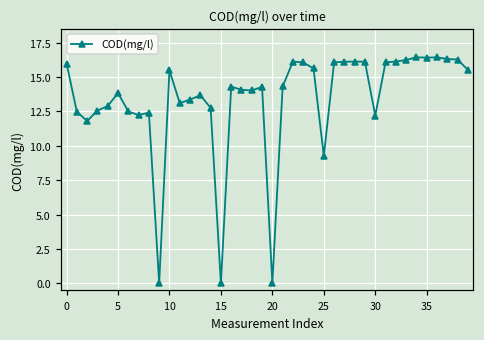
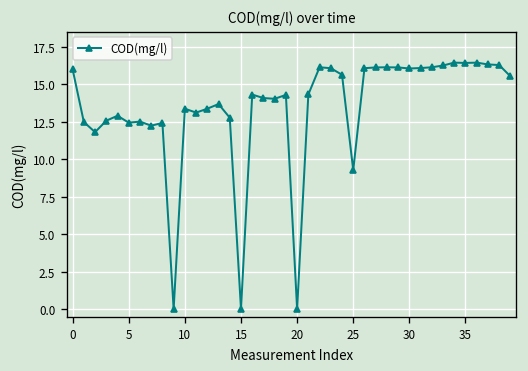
5: 13.8 -> 12.4
10: 15.5 -> 13.4
30: 12.2 -> 16.0
